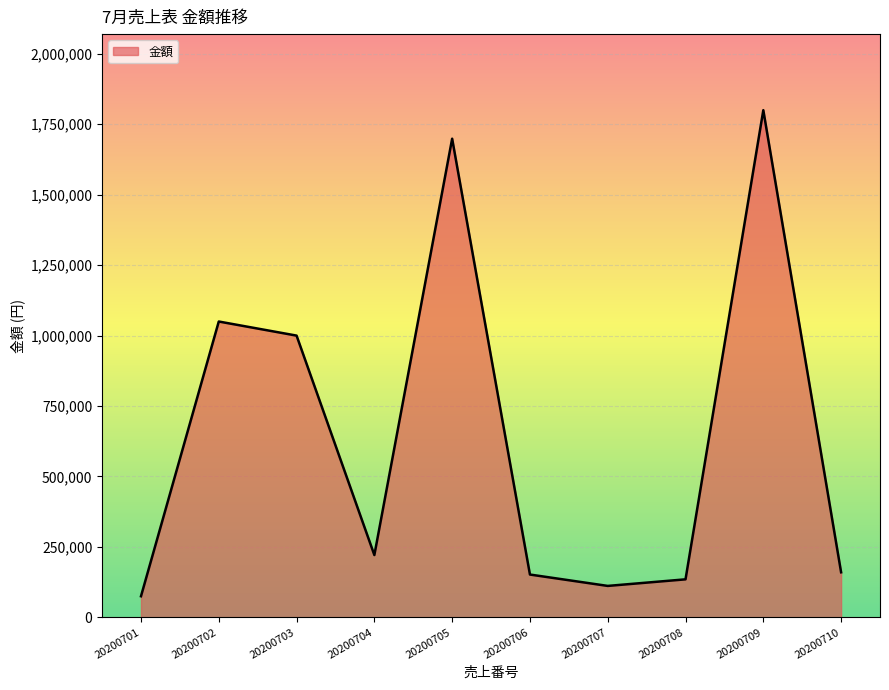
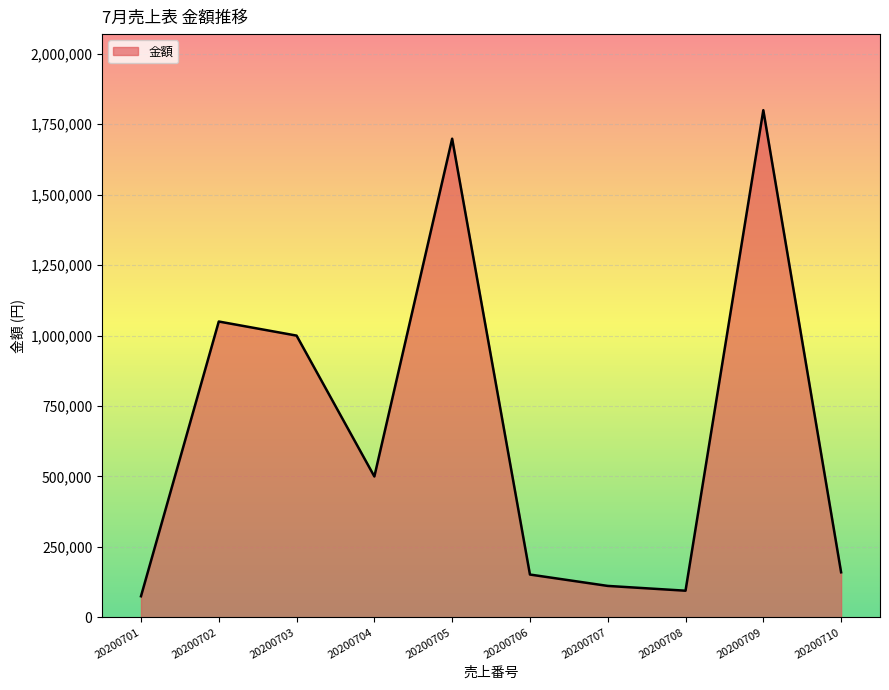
20200704: 220,000 -> 500,000
20200708: 140,000 -> 90,000
